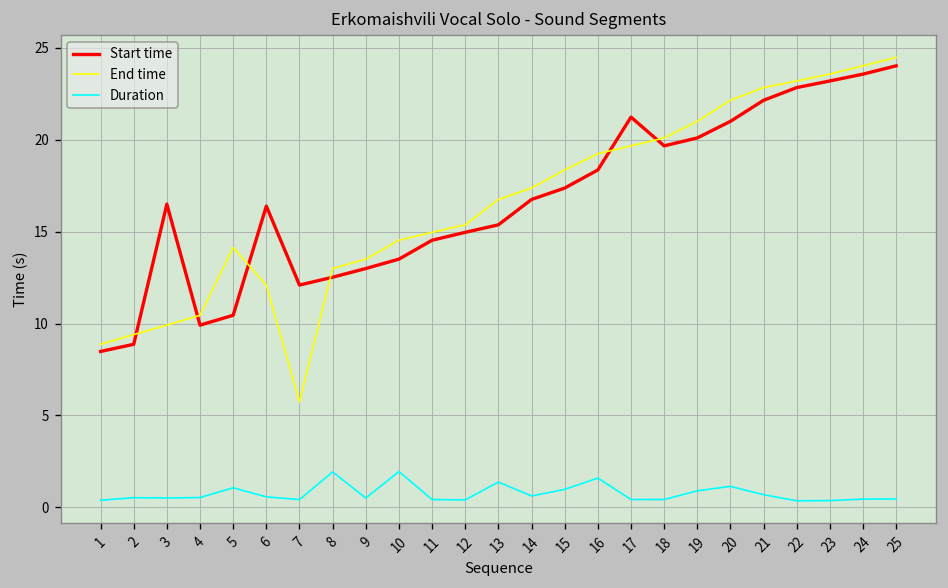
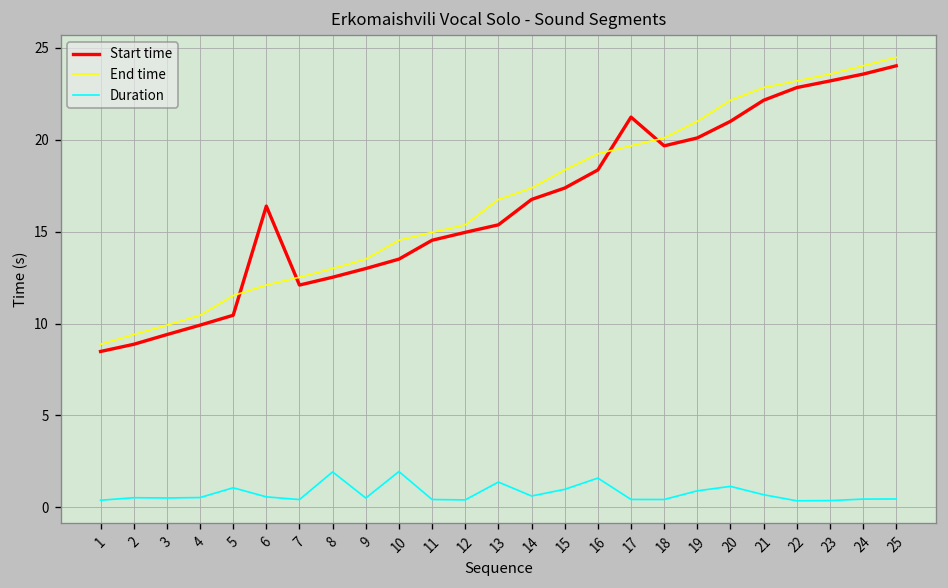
Start time, 3: 16.5 -> 9.4
End time, 5: 14.1 -> 11.5
End time, 7: 5.7 -> 12.5
